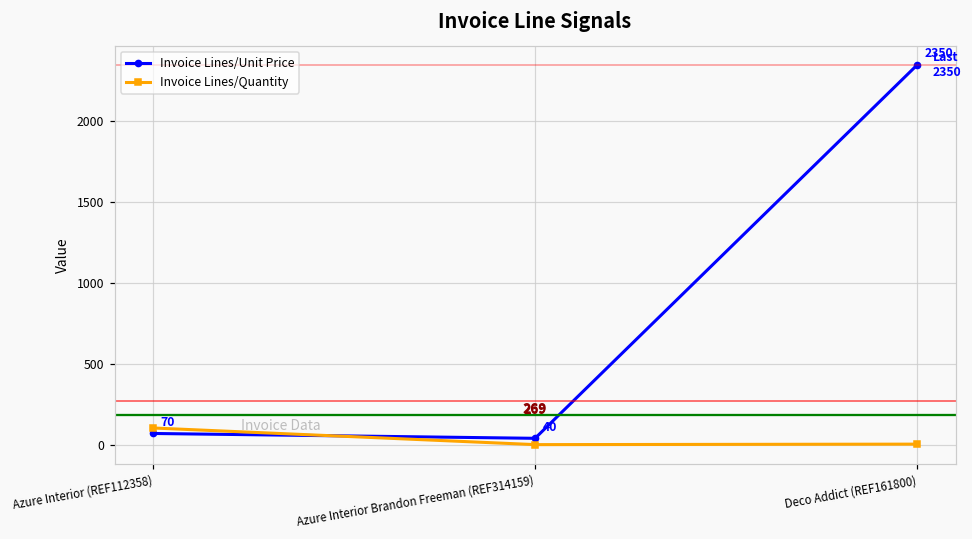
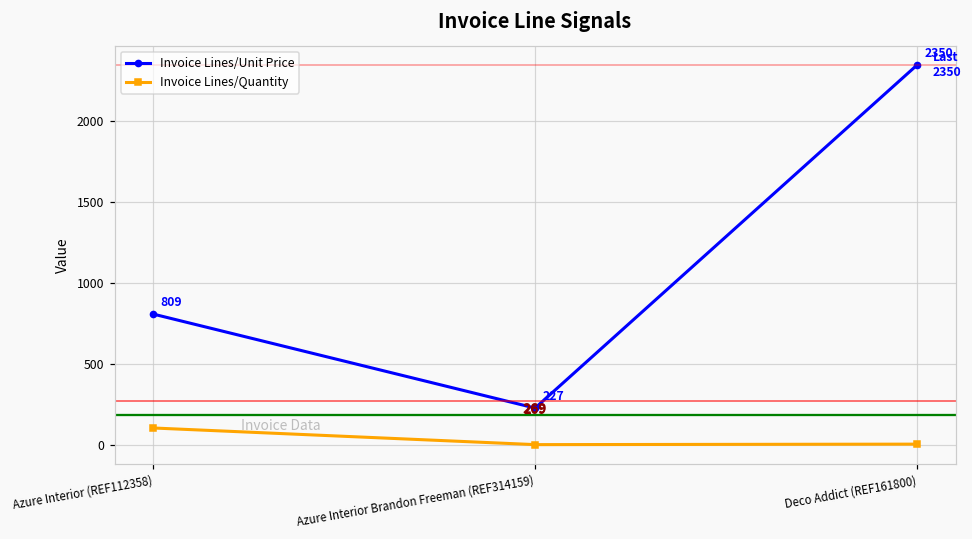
Invoice Lines/Unit Price, Azure Interior (REF112358): 70 -> 809
Invoice Lines/Unit Price, Azure Interior Brandon Freeman (REF314159): 40 -> 227
